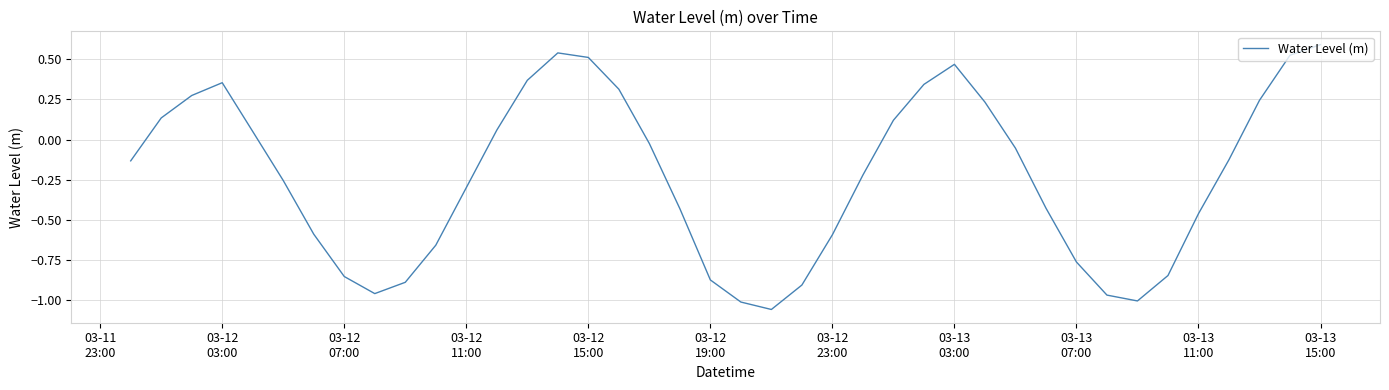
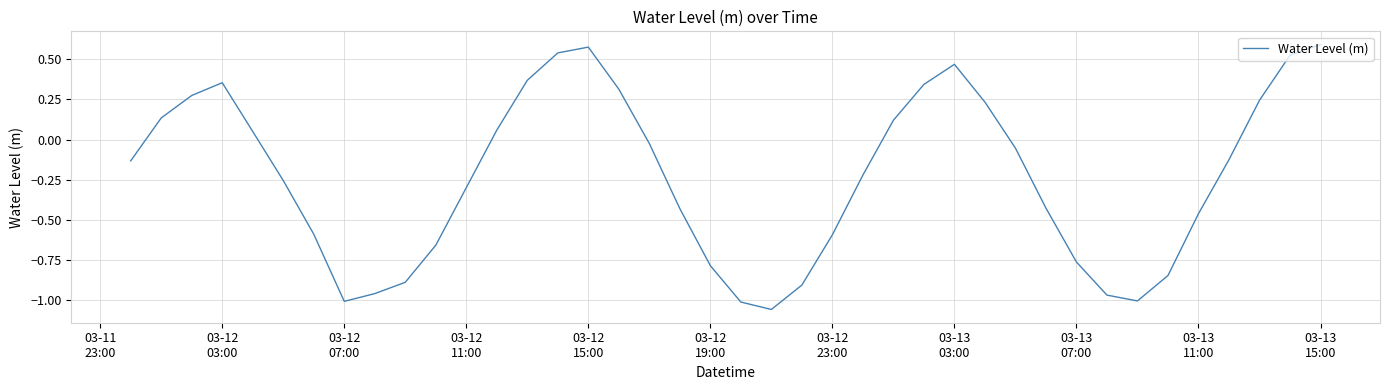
03-12 07:00: -0.85 -> -1.01
03-12 15:00: 0.51 -> 0.58
03-12 19:00: -0.87 -> -0.78
